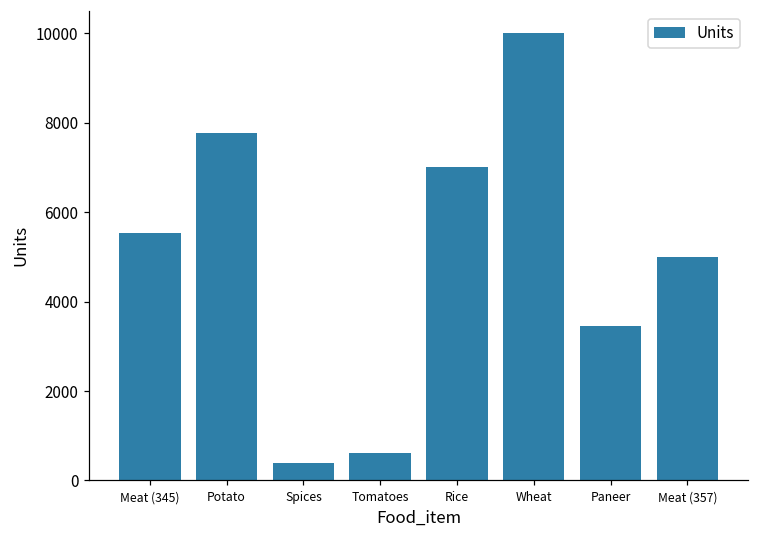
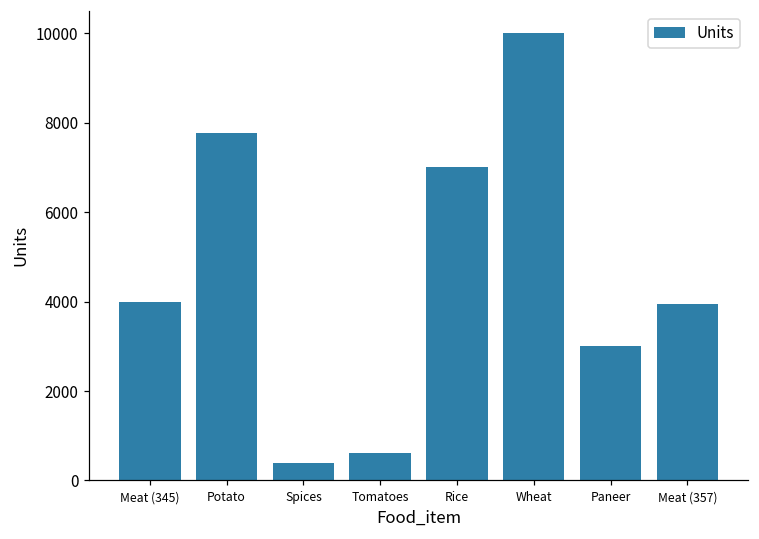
Meat (345): 5500 -> 4000
Paneer: 3400 -> 3000
Meat (357): 5000 -> 3900
